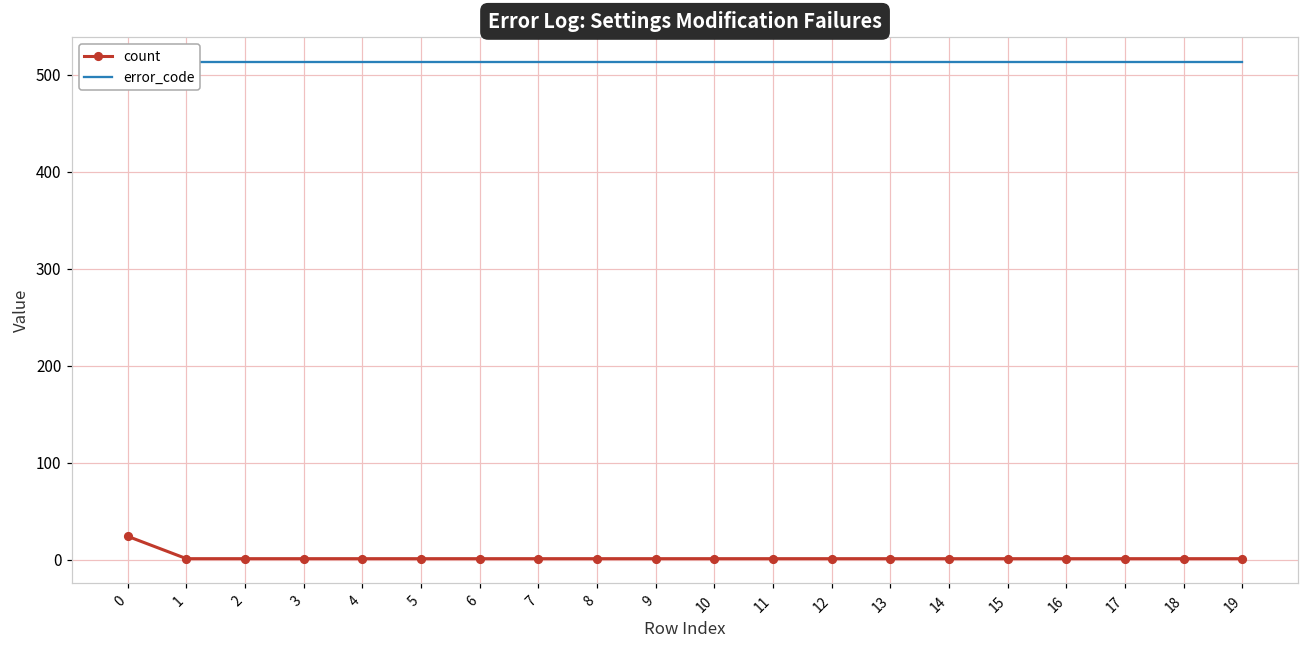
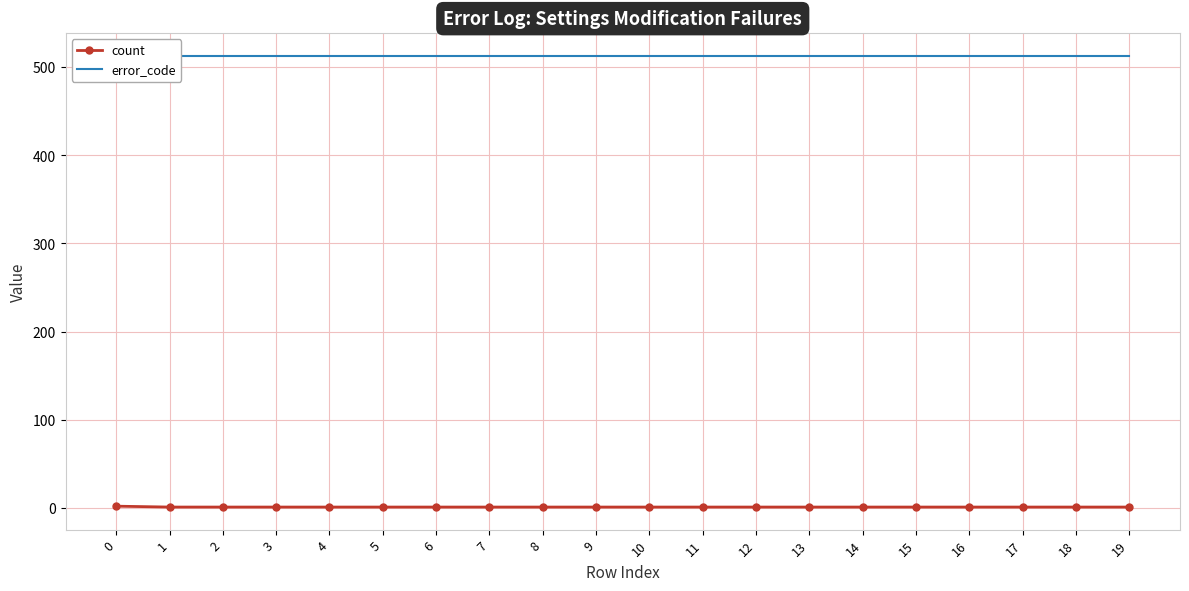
count, 0: 20 -> 0
